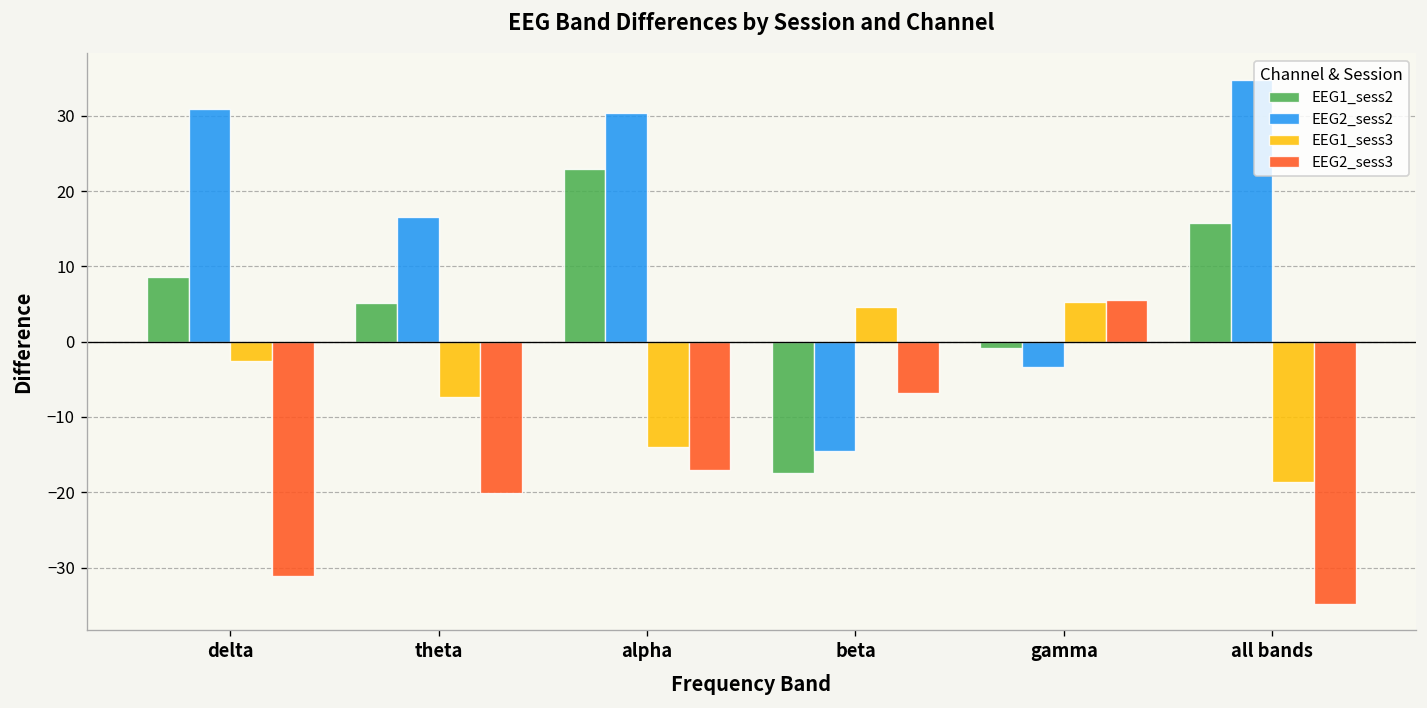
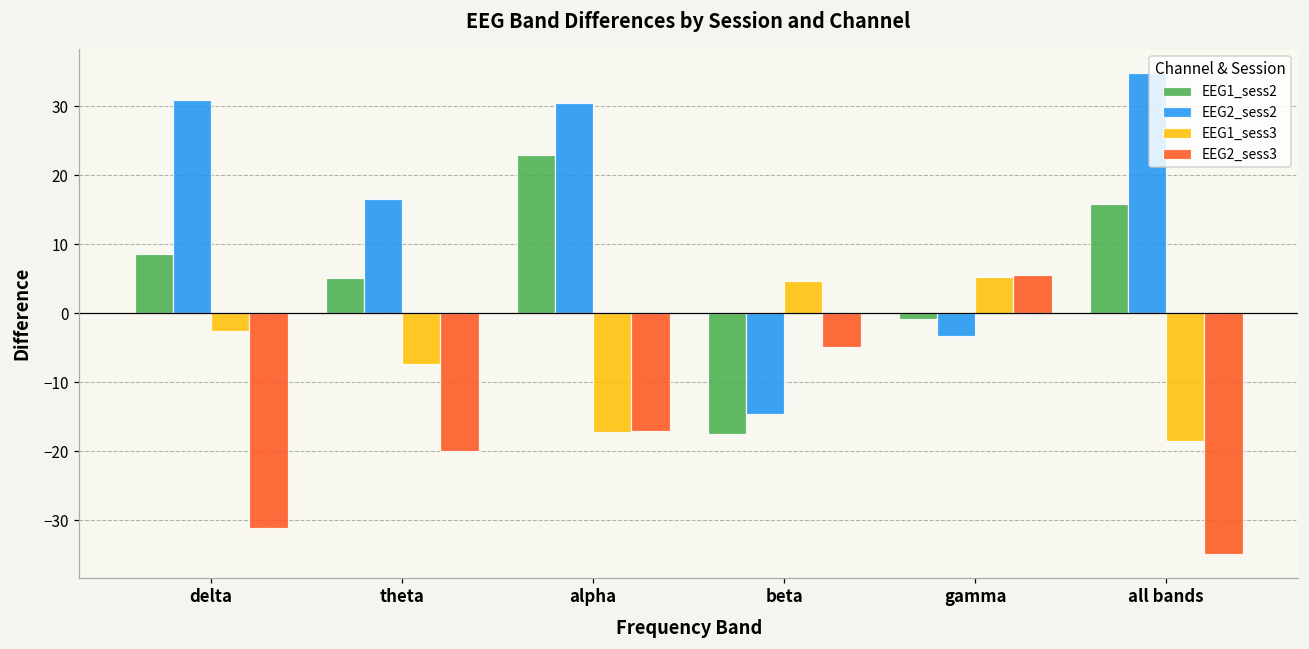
EEG1_sess3, alpha: -14 -> -17
EEG2_sess3, beta: -7 -> -5
